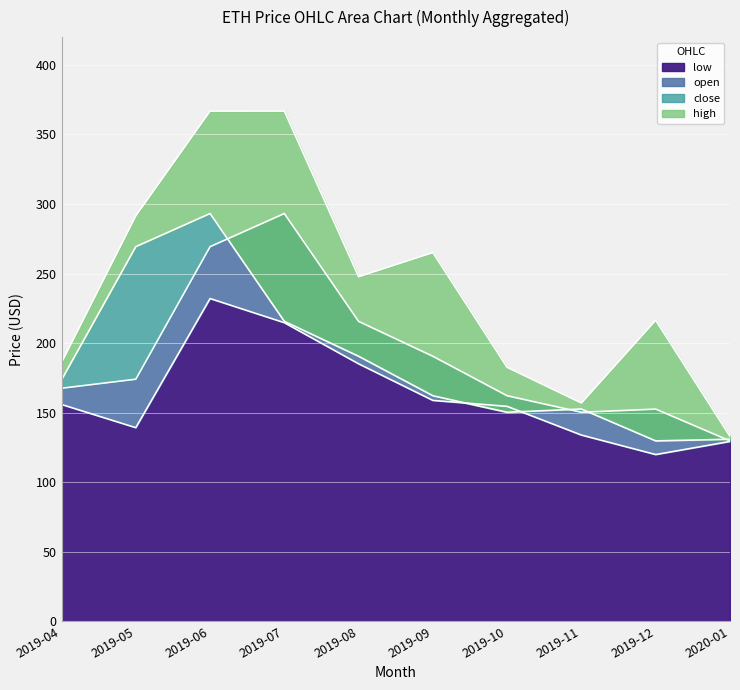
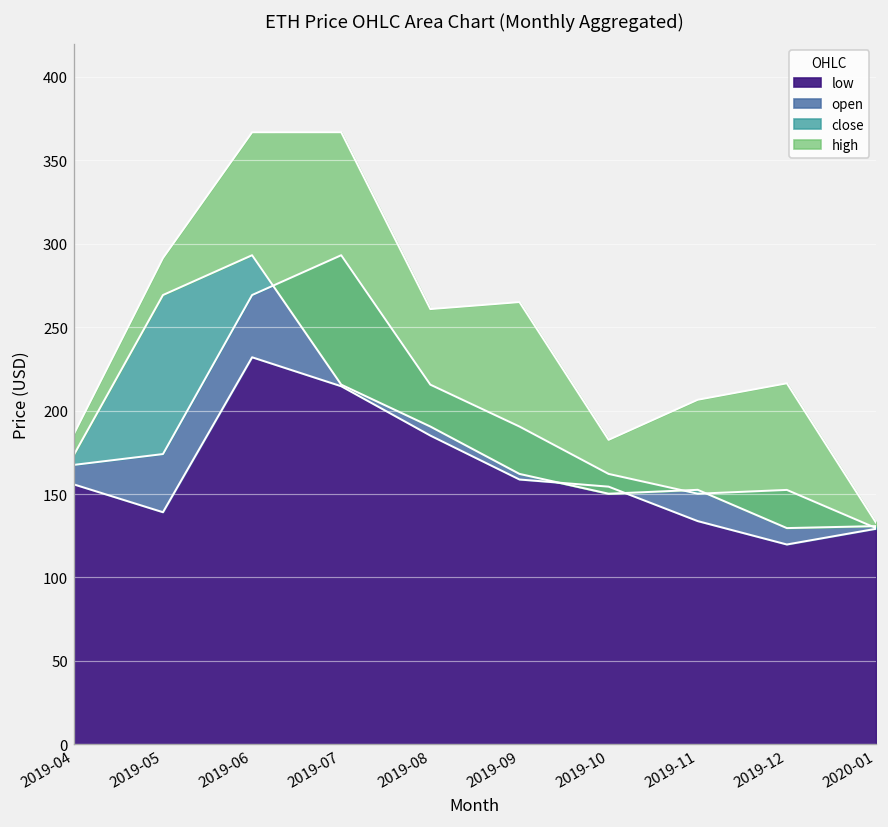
high, 2019-08: 248 -> 261
high, 2019-11: 157 -> 207
